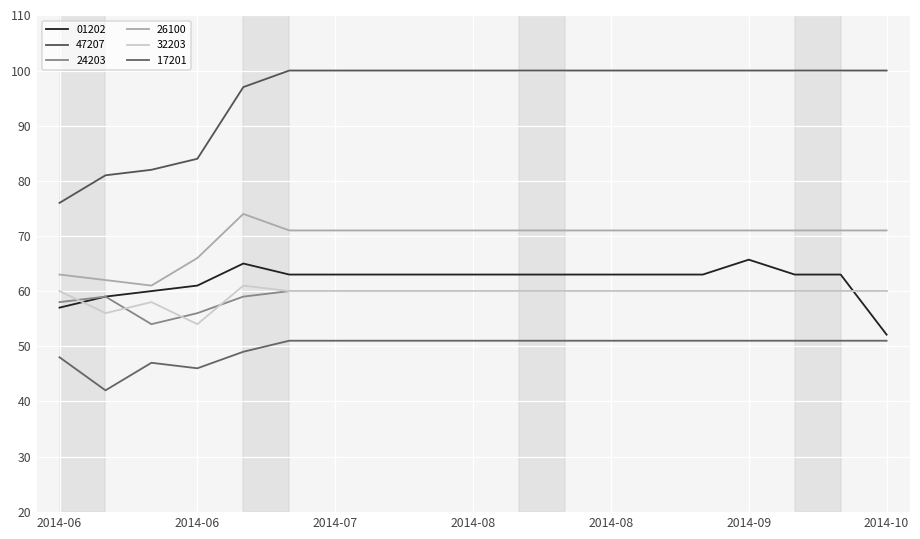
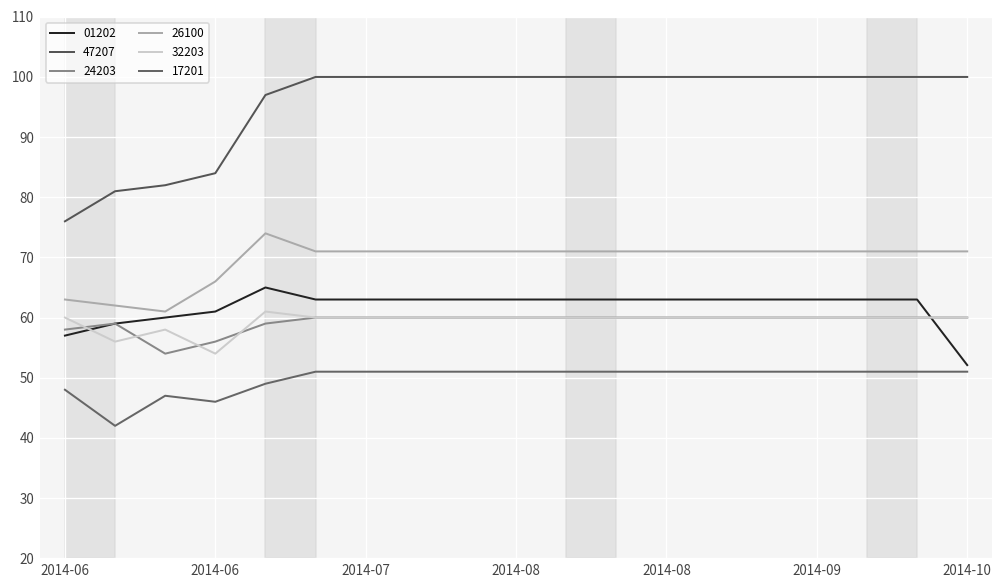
01202, 2014-09: 66 -> 63
